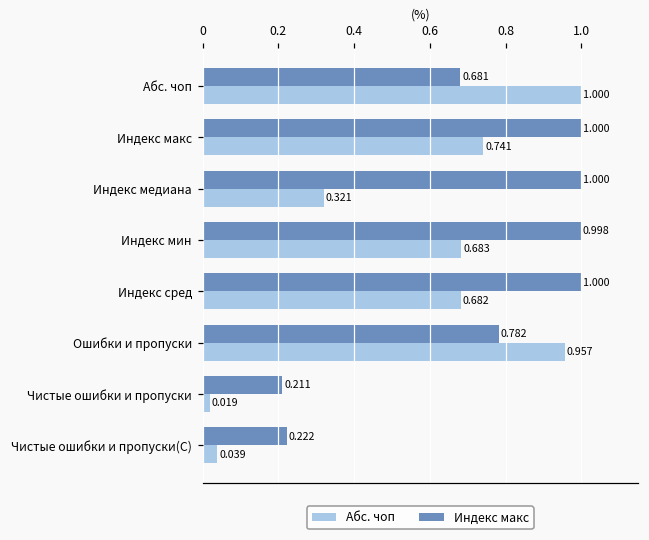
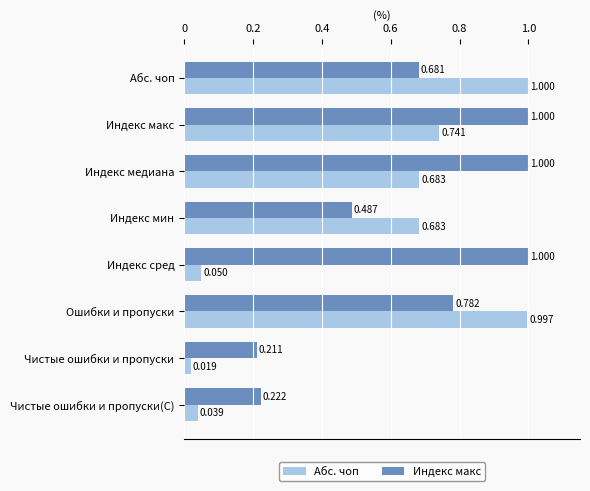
Абс. чоп, Индекс медиана: 0.321 -> 0.683
Индекс макс, Индекс мин: 0.998 -> 0.487
Абс. чоп, Индекс сред: 0.682 -> 0.050
Абс. чоп, Ошибки и пропуски: 0.957 -> 0.997
